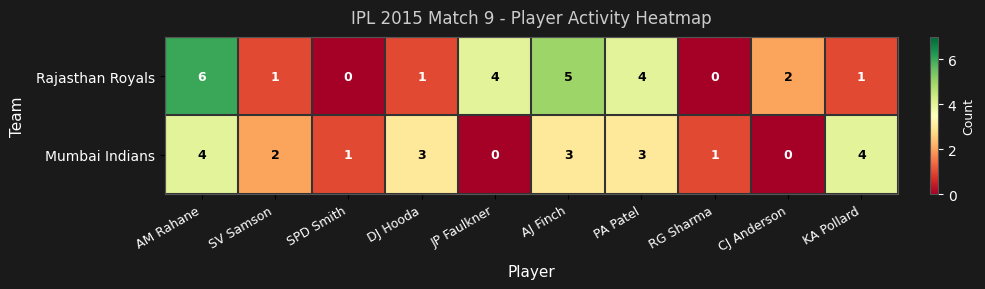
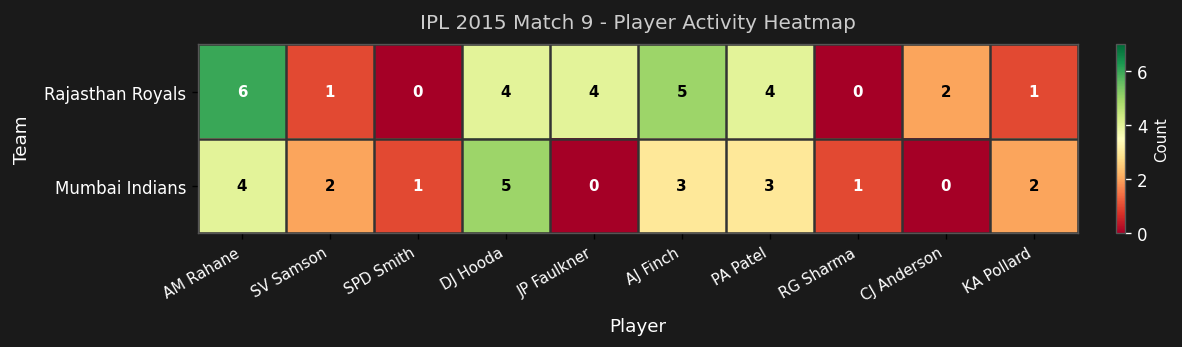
Rajasthan Royals, DJ Hooda: 1 -> 4
Mumbai Indians, DJ Hooda: 3 -> 5
Mumbai Indians, KA Pollard: 4 -> 2
